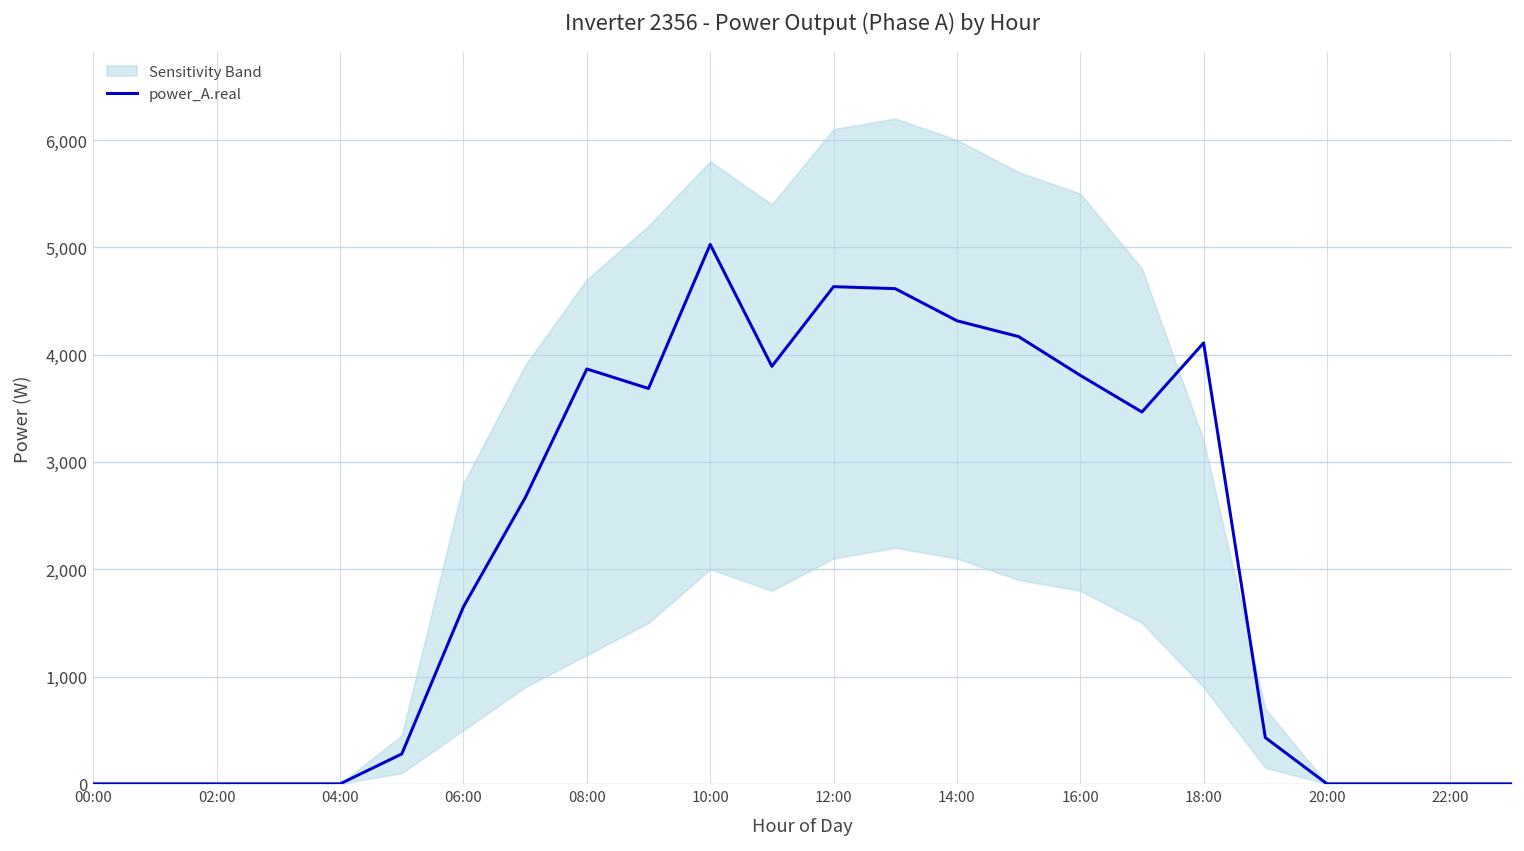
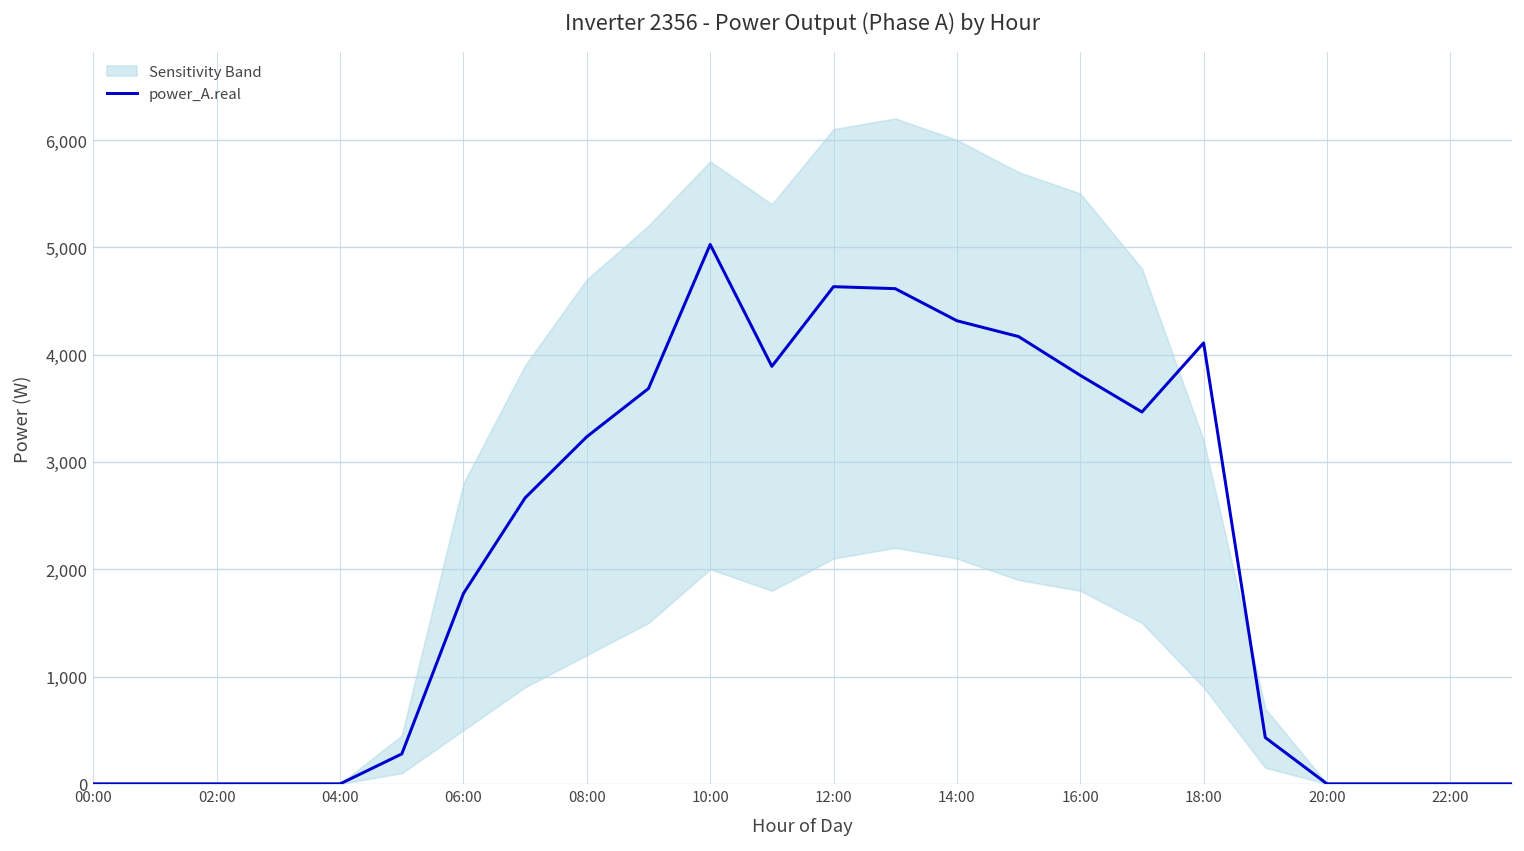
power_A.real, 06:00: 1,700 -> 1,800
power_A.real, 08:00: 3,900 -> 3,200
